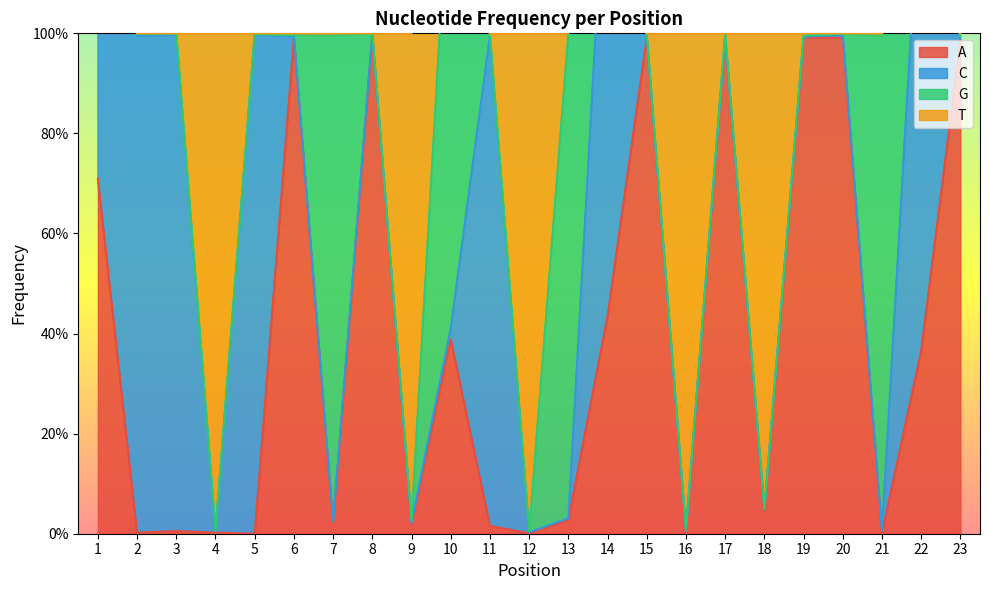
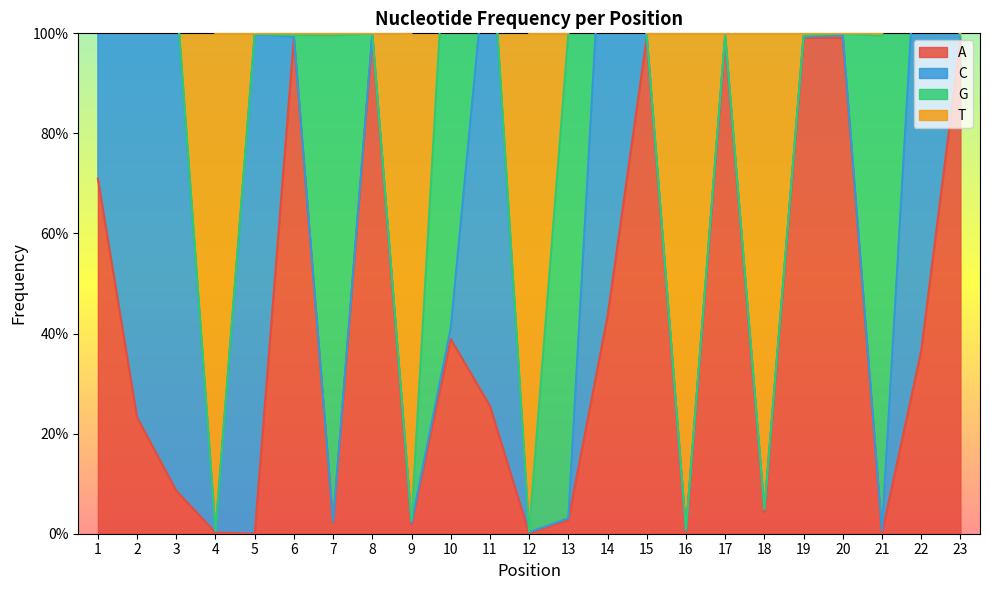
A, 2: 0% -> 23%
A, 3: 1% -> 9%
A, 11: 2% -> 26%
